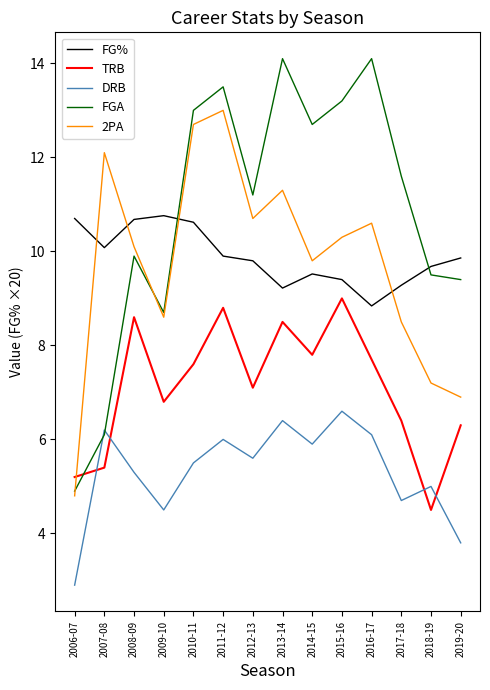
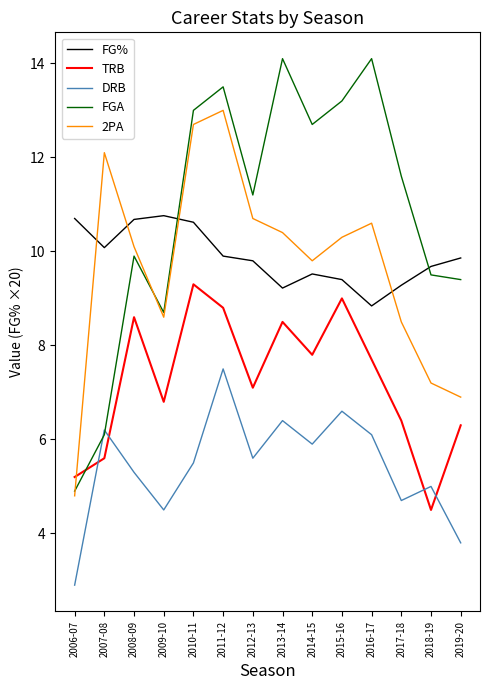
TRB, 2007-08: 5.4 -> 5.6
TRB, 2010-11: 7.6 -> 9.3
DRB, 2011-12: 6.0 -> 7.5
2PA, 2013-14: 11.3 -> 10.4
